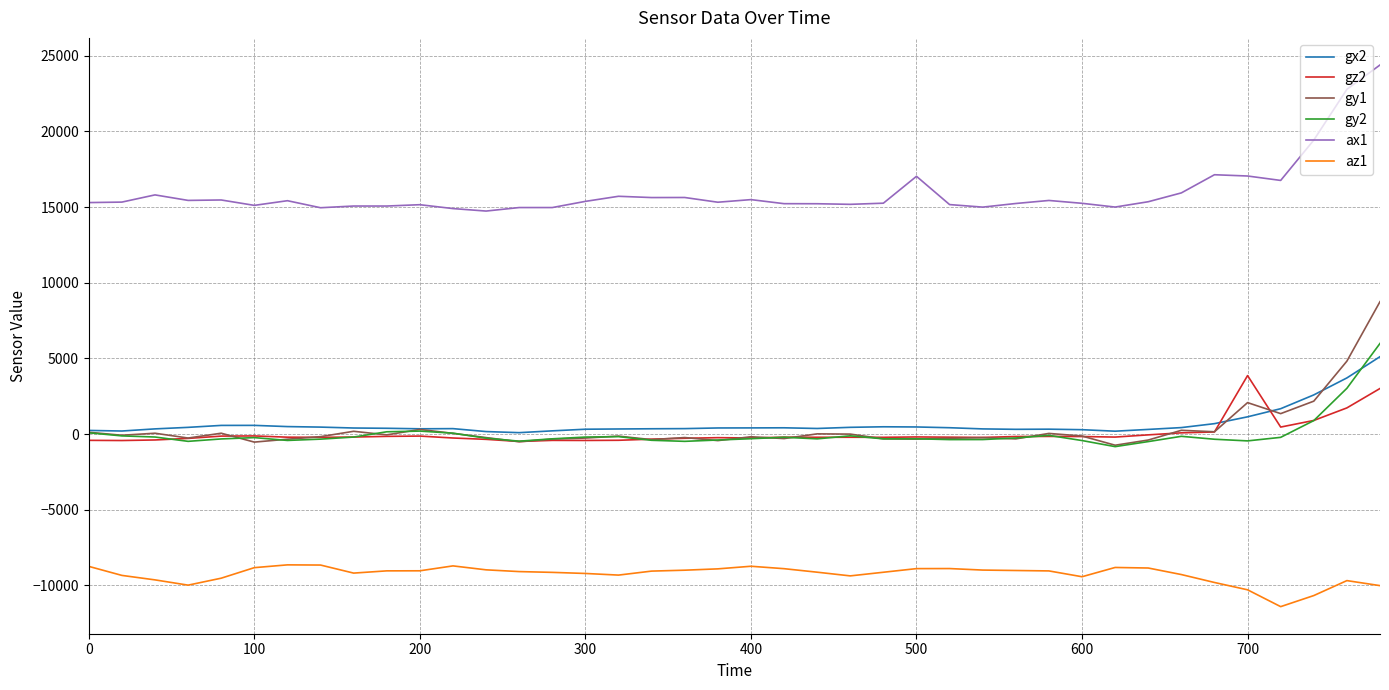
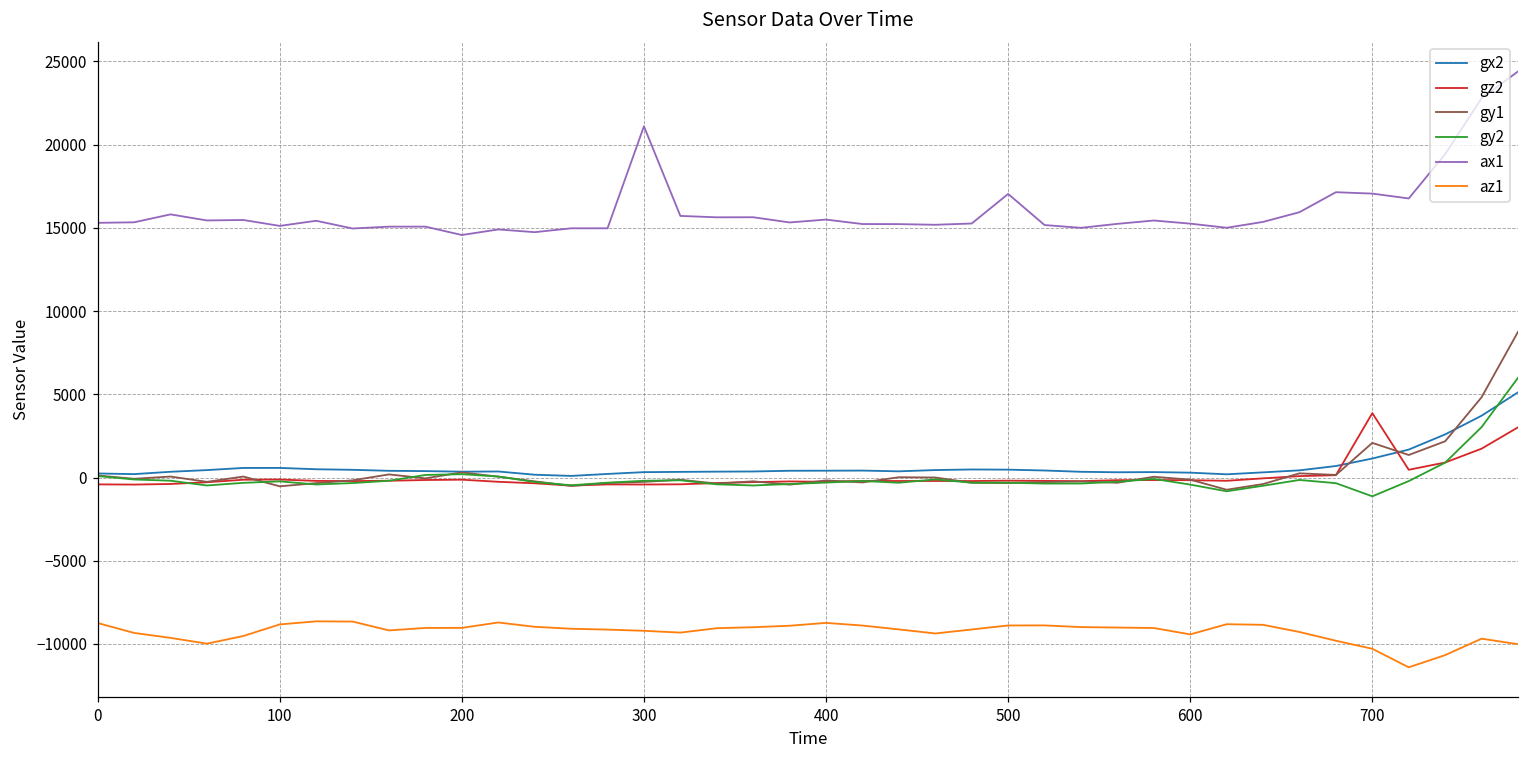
ax1, 200: 15200 -> 14600
ax1, 300: 15400 -> 21100
gy2, 700: -400 -> -1100
